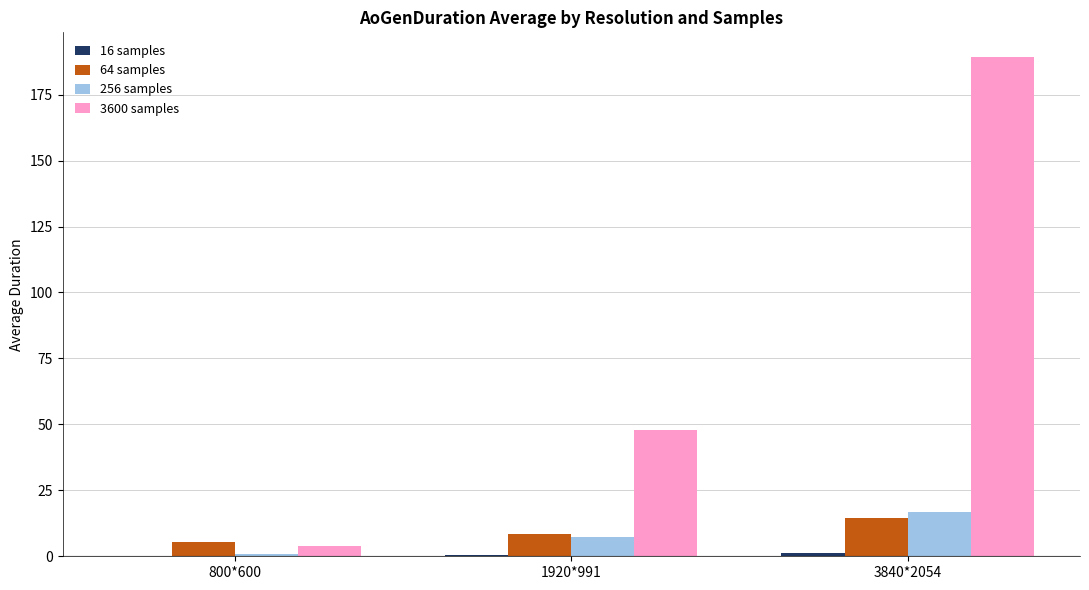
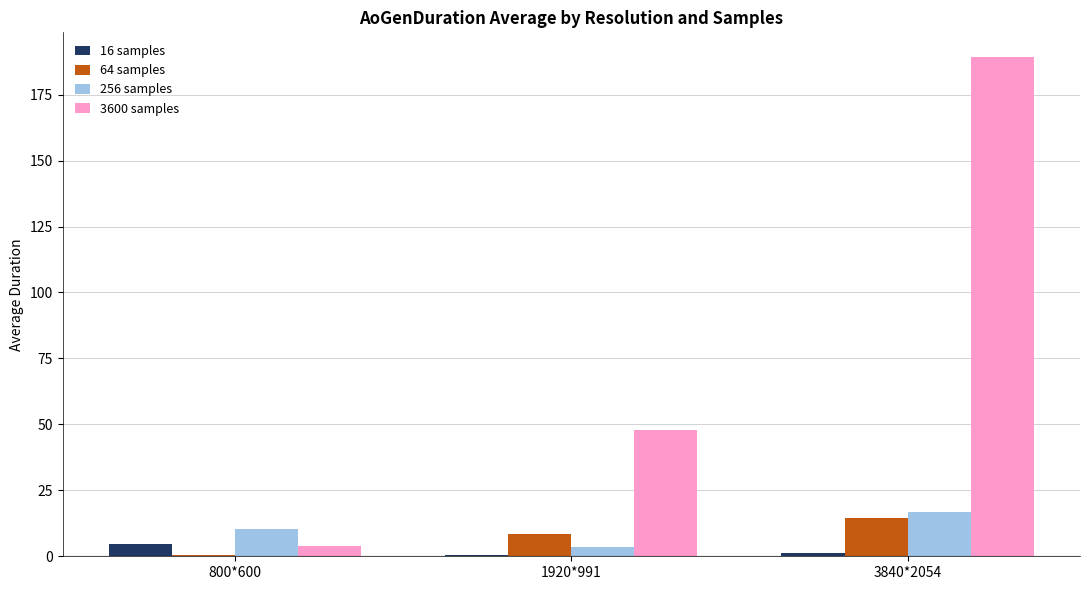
16 samples, 800*600: 0 -> 5
64 samples, 800*600: 5 -> 0
256 samples, 800*600: 1 -> 10
256 samples, 1920*991: 7 -> 3
